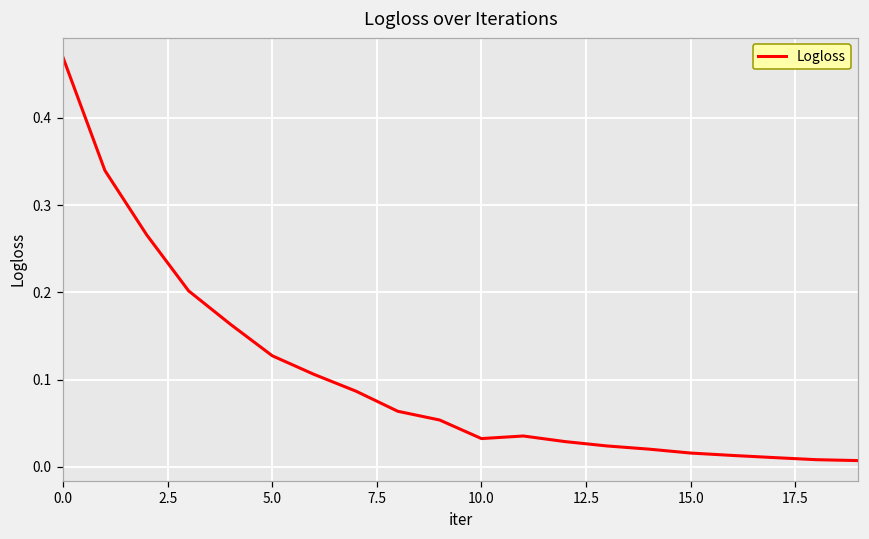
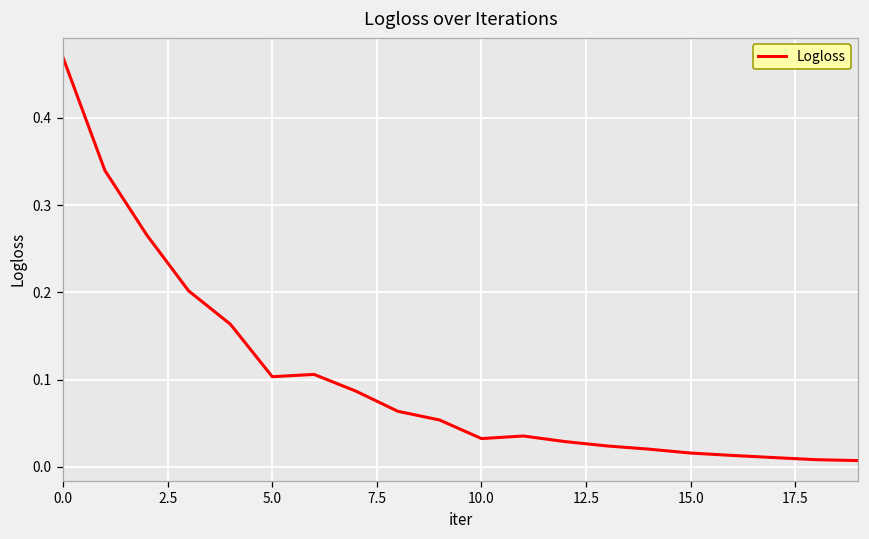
5.0: 0.13 -> 0.10
